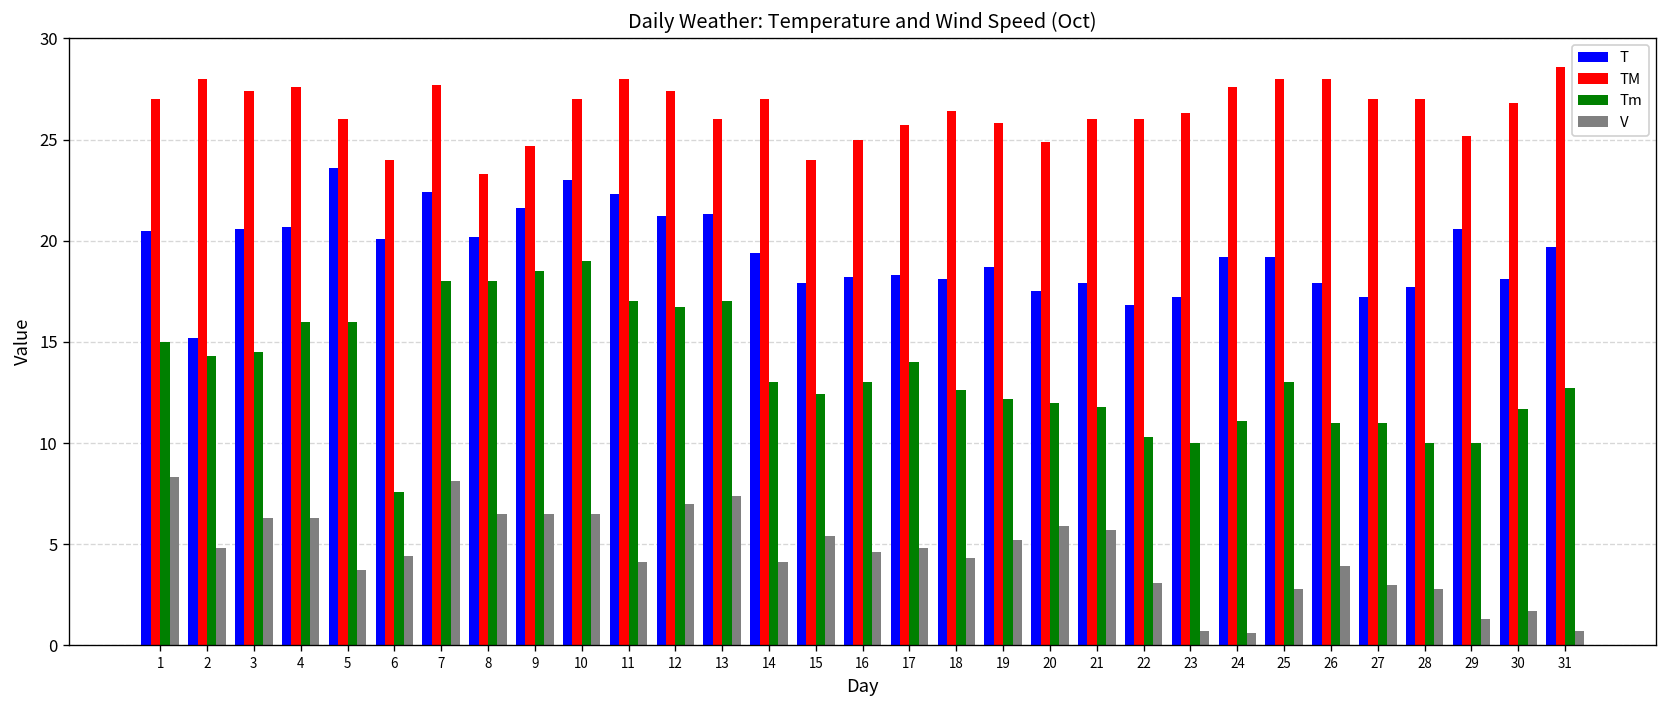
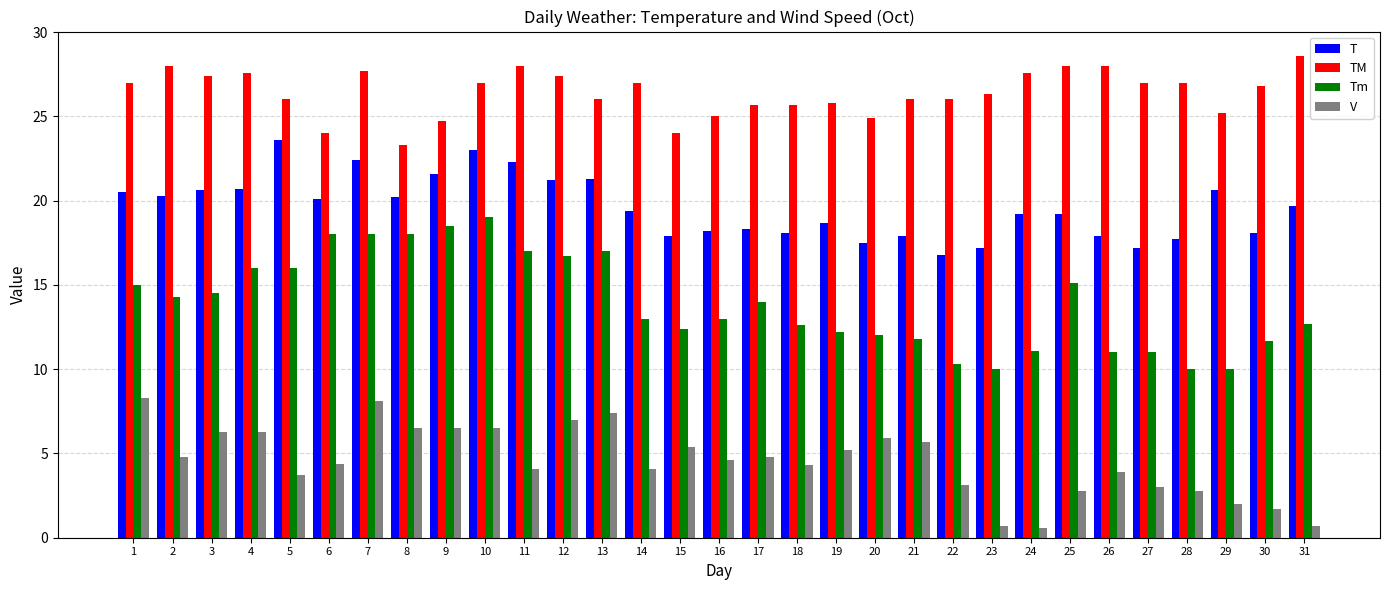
T, 2: 15.2 -> 20.3
Tm, 6: 7.6 -> 18.0
TM, 18: 26.4 -> 25.7
Tm, 25: 13.0 -> 15.1
V, 29: 1.3 -> 2.0
